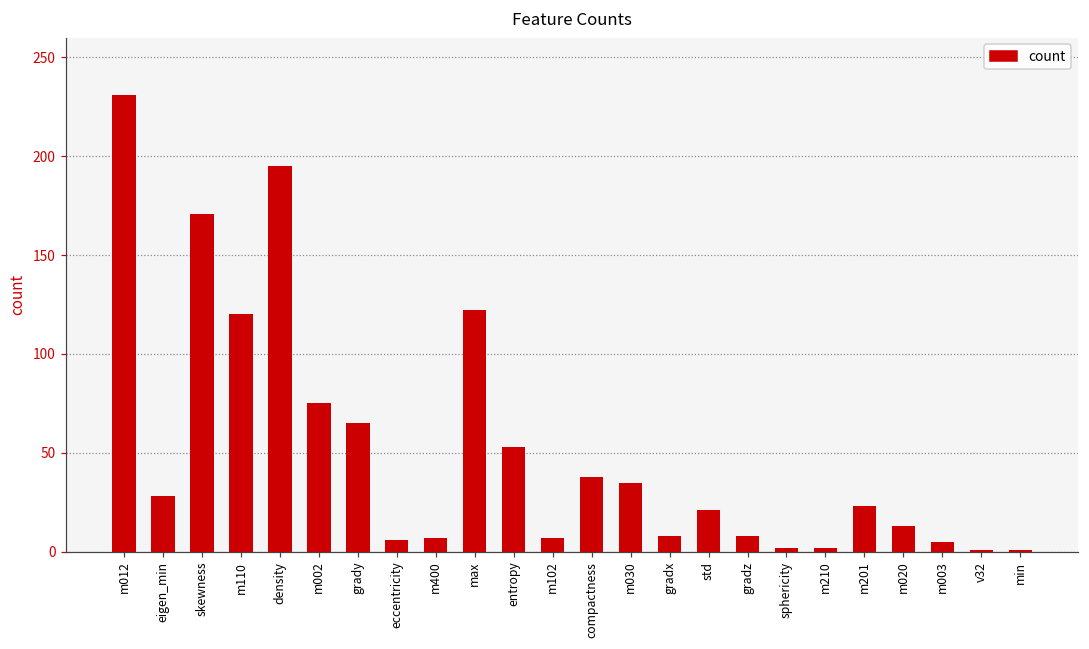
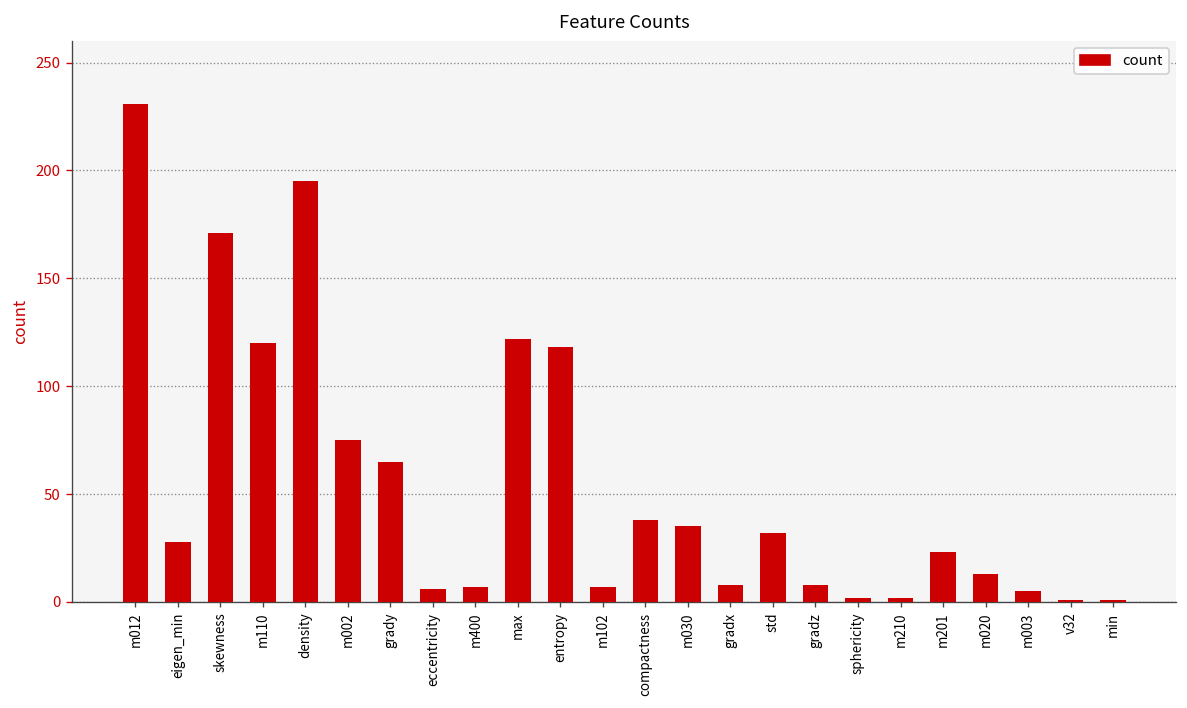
entropy: 53 -> 118
std: 21 -> 32
